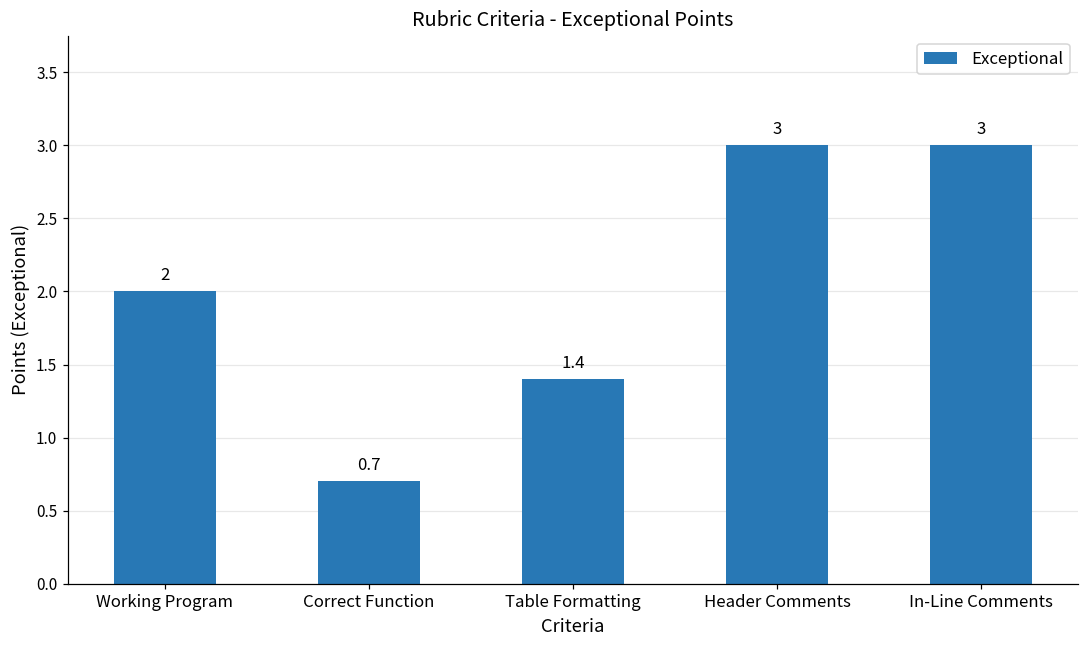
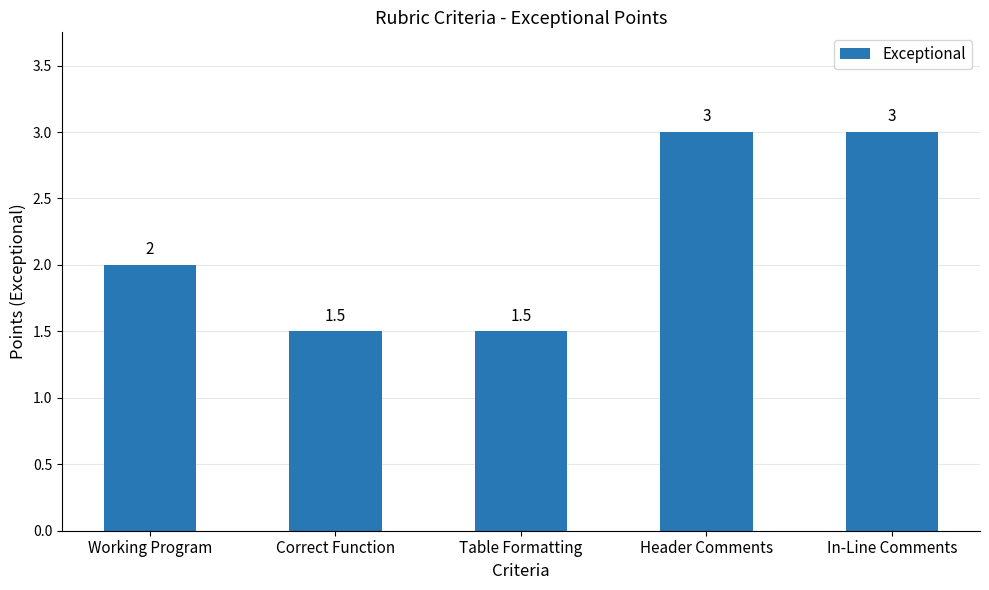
Correct Function: 0.7 -> 1.5
Table Formatting: 1.4 -> 1.5
